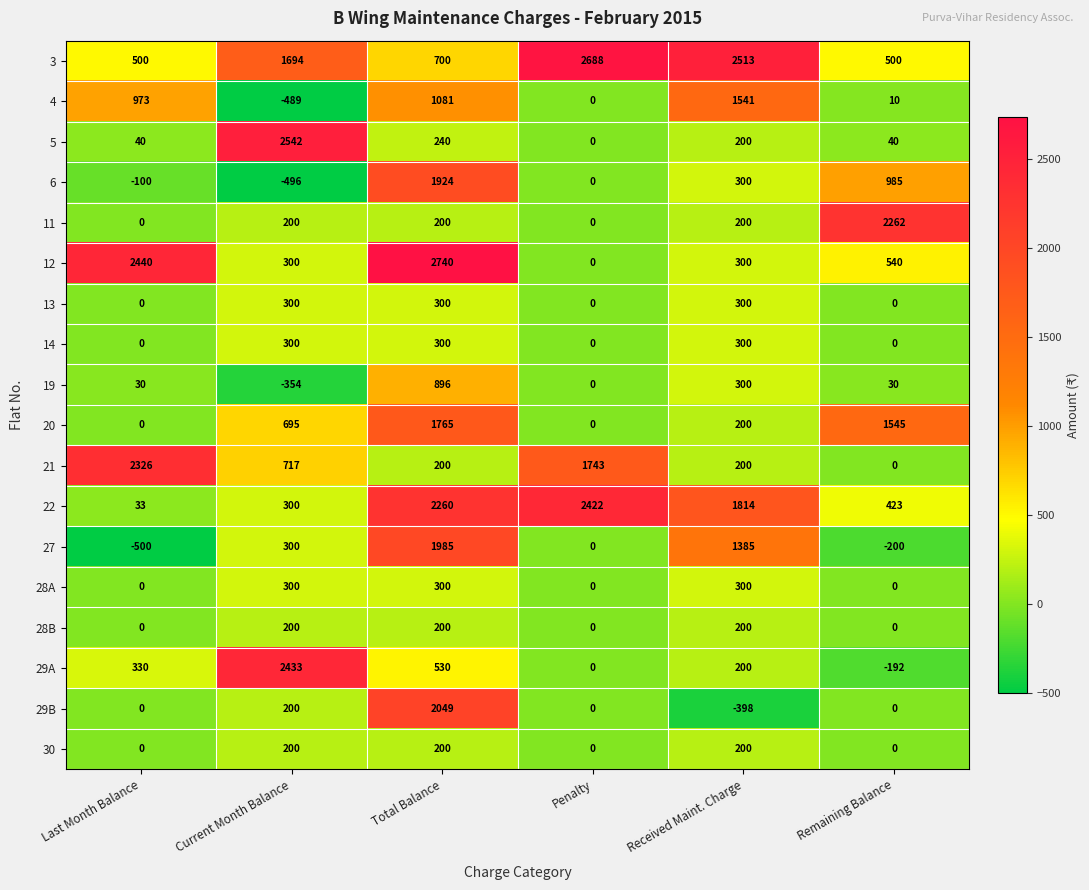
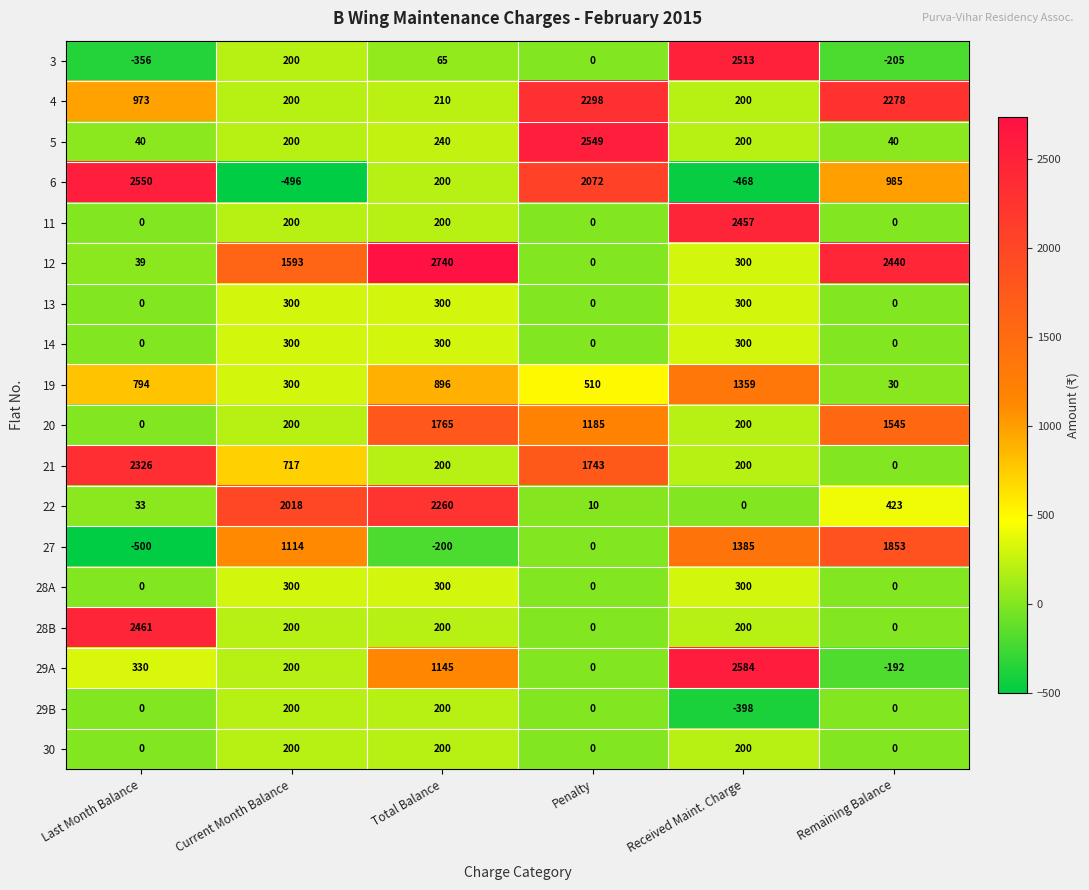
3, Last Month Balance: 500 -> -356
3, Current Month Balance: 1694 -> 200
3, Total Balance: 700 -> 65
3, Penalty: 2688 -> 0
3, Remaining Balance: 500 -> -205
4, Current Month Balance: -489 -> 200
4, Total Balance: 1081 -> 210
4, Penalty: 0 -> 2298
4, Received Maint. Charge: 1541 -> 200
4, Remaining Balance: 10 -> 2278
5, Current Month Balance: 2542 -> 200
5, Penalty: 0 -> 2549
6, Last Month Balance: -100 -> 2550
6, Total Balance: 1924 -> 200
6, Penalty: 0 -> 2072
6, Received Maint. Charge: 300 -> -468
11, Received Maint. Charge: 200 -> 2457
11, Remaining Balance: 2262 -> 0
12, Last Month Balance: 2440 -> 39
12, Current Month Balance: 300 -> 1593
12, Remaining Balance: 540 -> 2440
19, Last Month Balance: 30 -> 794
19, Current Month Balance: -354 -> 300
19, Penalty: 0 -> 510
19, Received Maint. Charge: 300 -> 1359
20, Current Month Balance: 695 -> 200
20, Penalty: 0 -> 1185
22, Current Month Balance: 300 -> 2018
22, Penalty: 2422 -> 10
22, Received Maint. Charge: 1814 -> 0
27, Current Month Balance: 300 -> 1114
27, Total Balance: 1985 -> -200
27, Remaining Balance: -200 -> 1853
28B, Last Month Balance: 0 -> 2461
29A, Current Month Balance: 2433 -> 200
29A, Total Balance: 530 -> 1145
29A, Received Maint. Charge: 200 -> 2584
29B, Total Balance: 2049 -> 200
